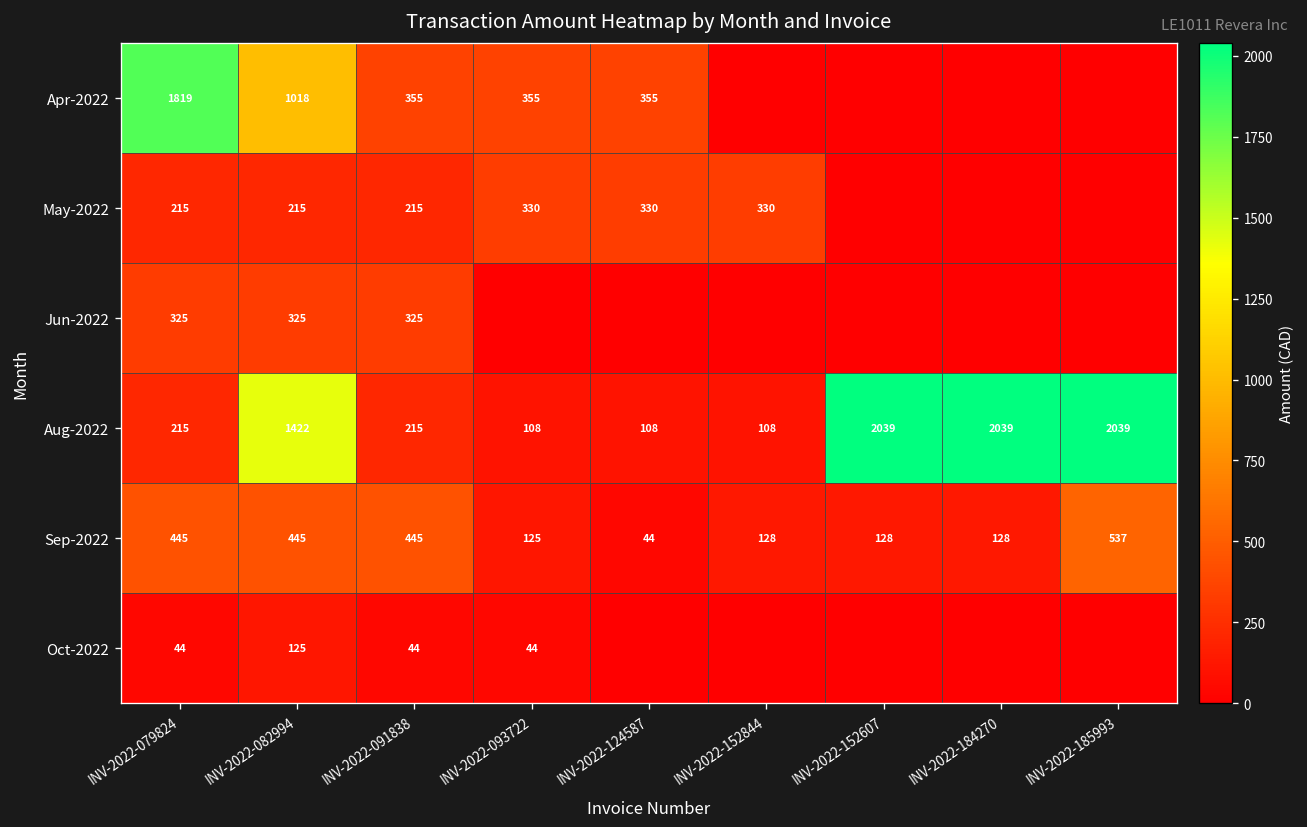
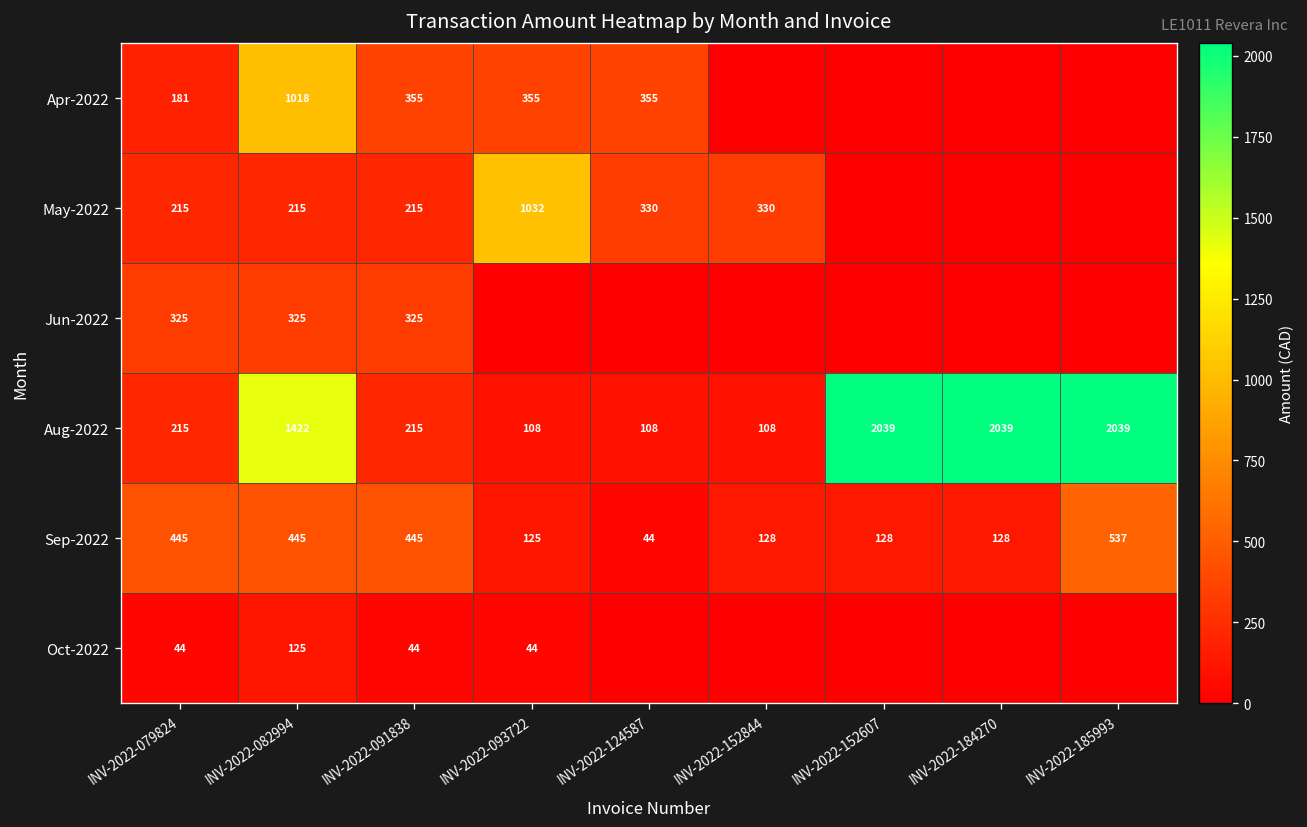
Apr-2022, INV-2022-079824: 1819 -> 181
May-2022, INV-2022-093722: 330 -> 1032
